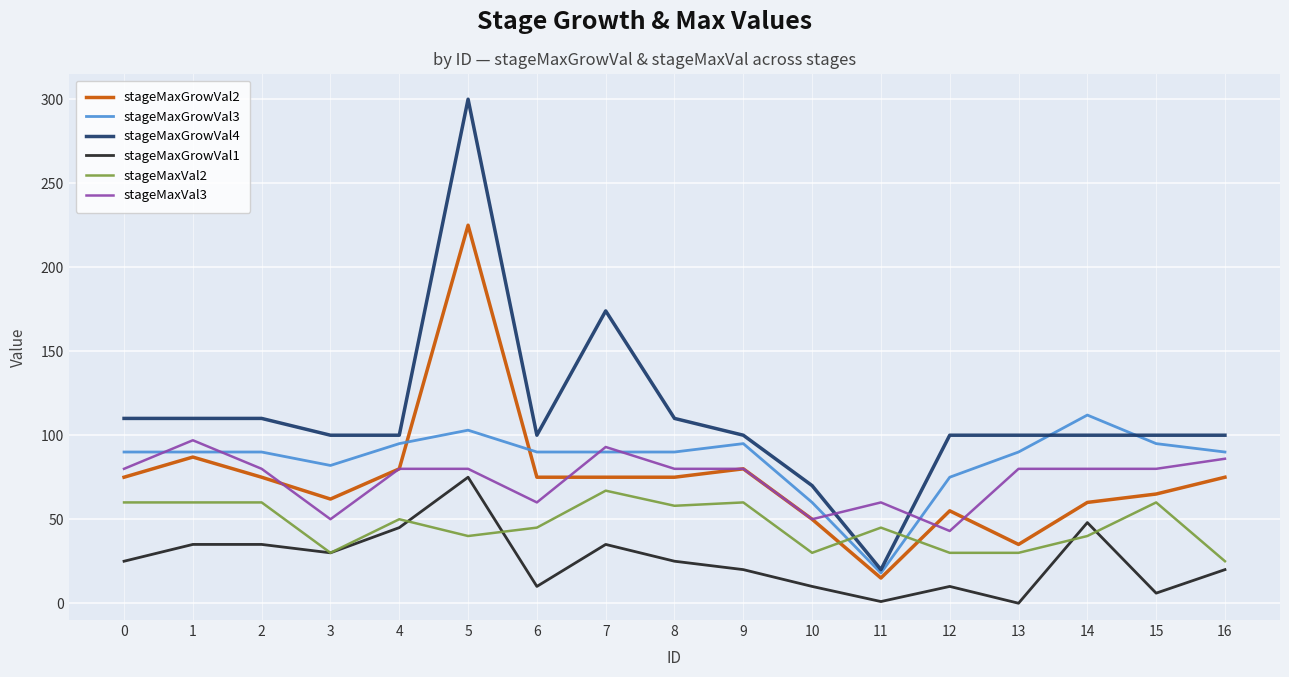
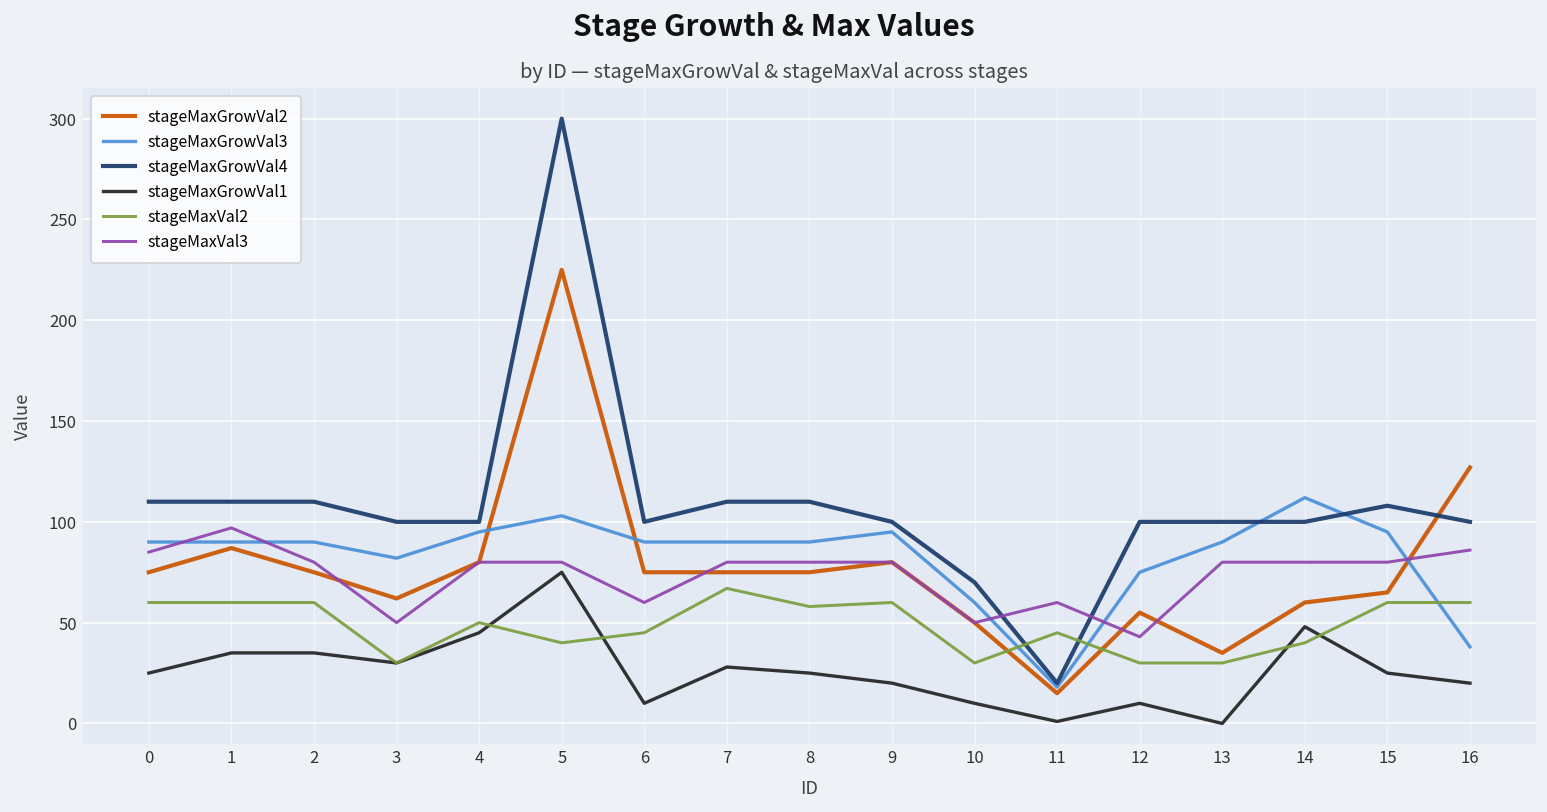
stageMaxVal3, 0: 80 -> 85
stageMaxGrowVal4, 7: 174 -> 110
stageMaxGrowVal1, 7: 35 -> 28
stageMaxVal3, 7: 93 -> 80
stageMaxGrowVal4, 15: 100 -> 108
stageMaxGrowVal1, 15: 6 -> 25
stageMaxGrowVal2, 16: 75 -> 127
stageMaxGrowVal3, 16: 90 -> 38
stageMaxVal2, 16: 25 -> 60
